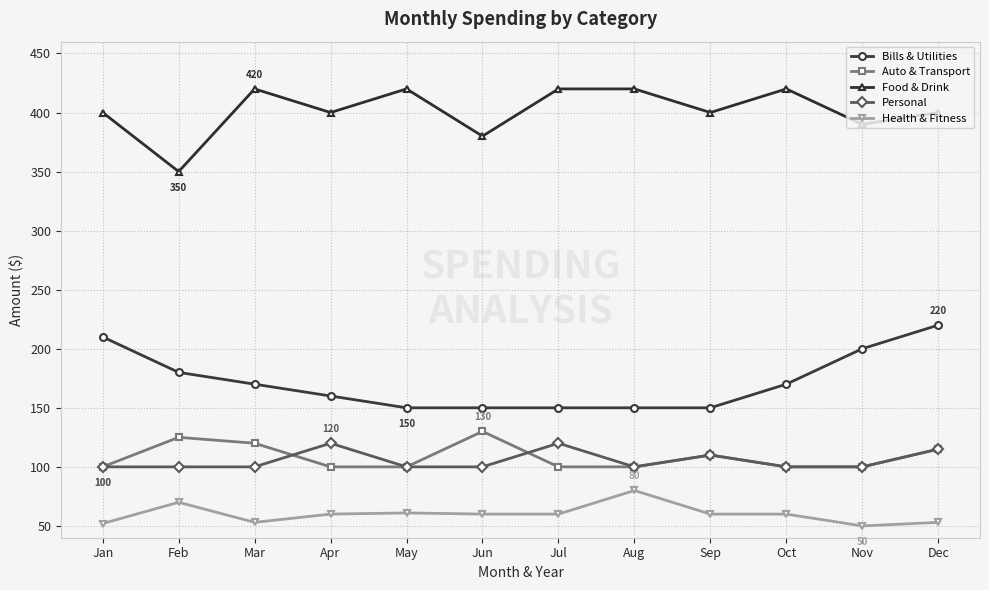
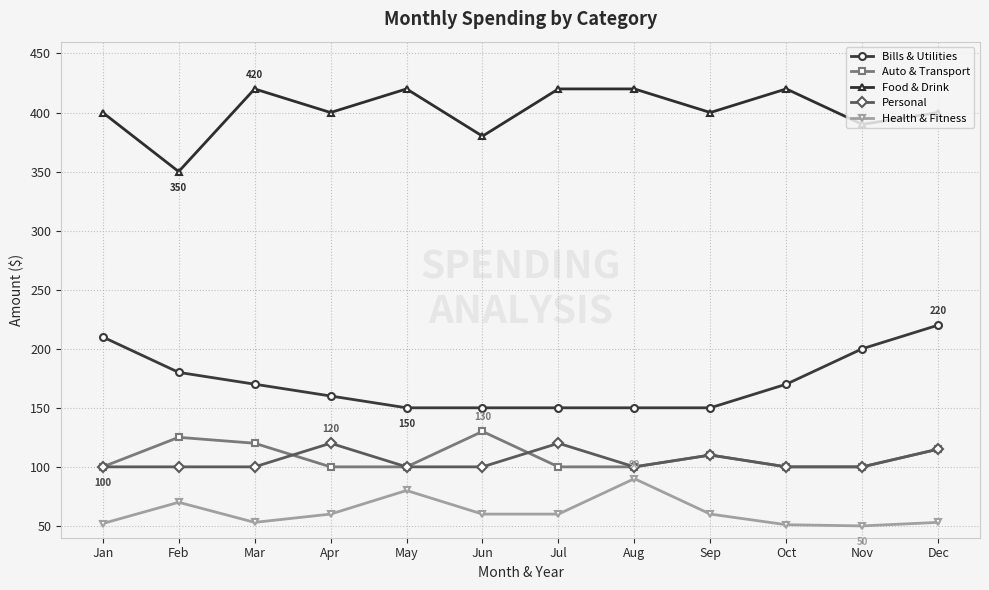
Health & Fitness, May: 61 -> 80
Health & Fitness, Aug: 80 -> 90
Health & Fitness, Oct: 60 -> 51
